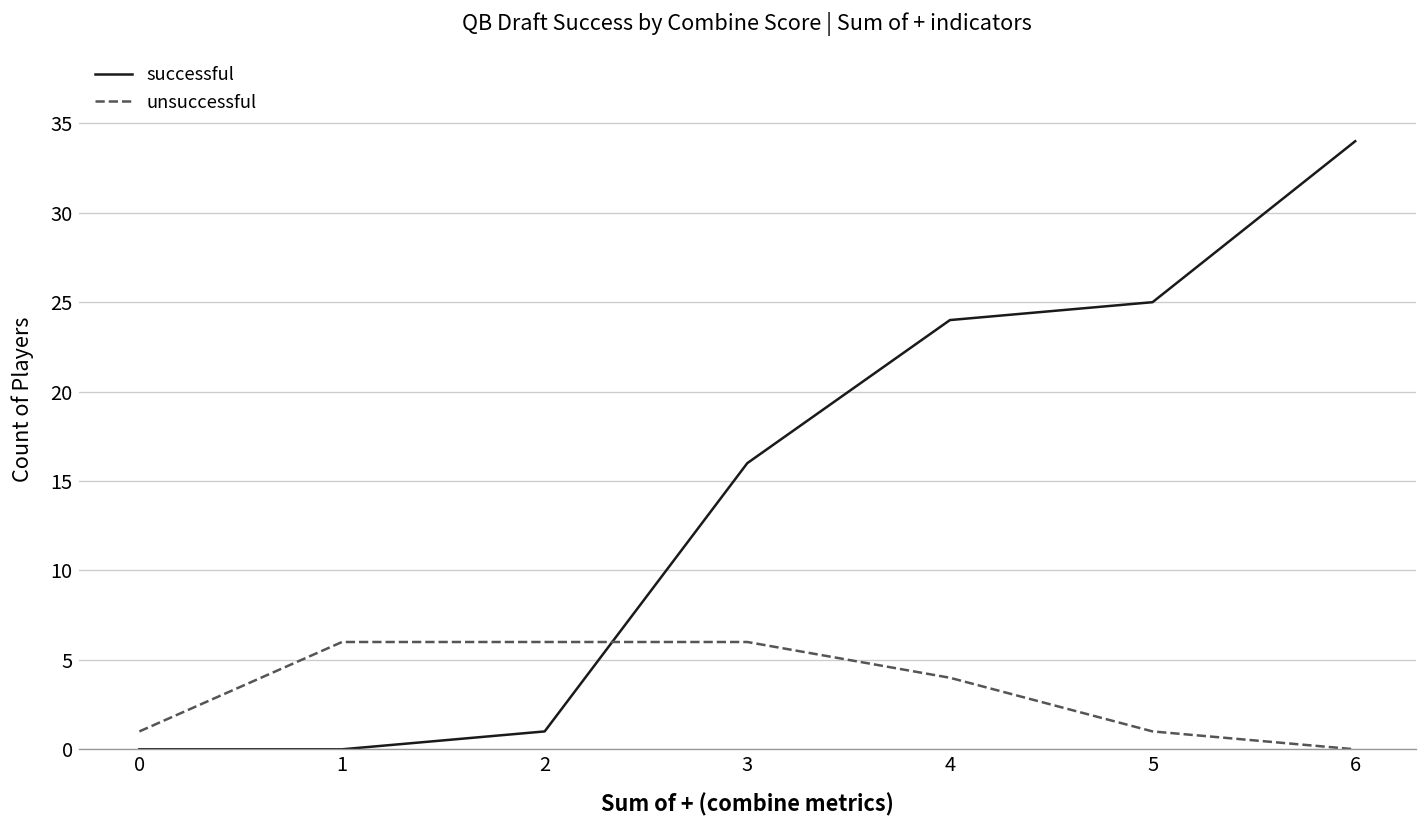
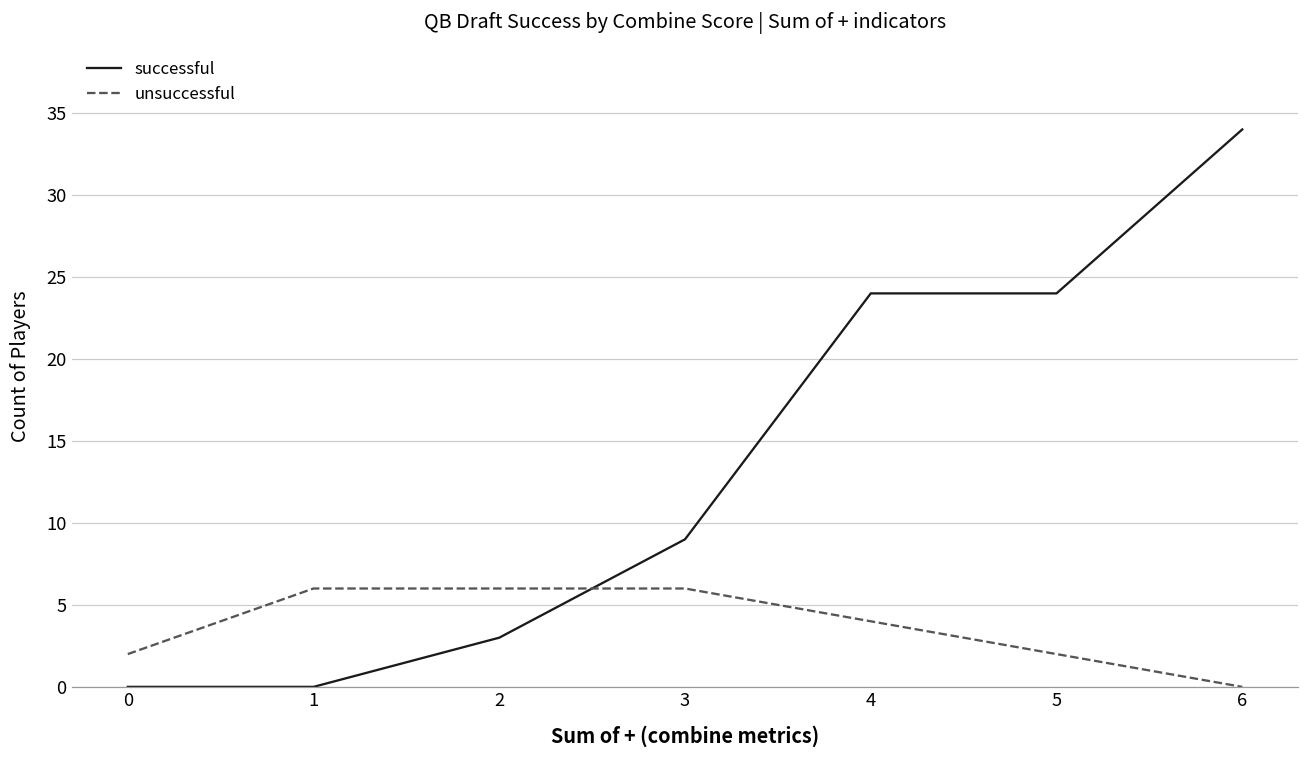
unsuccessful, 0: 1 -> 2
successful, 2: 1 -> 3
successful, 3: 16 -> 9
successful, 5: 25 -> 24
unsuccessful, 5: 1 -> 2
